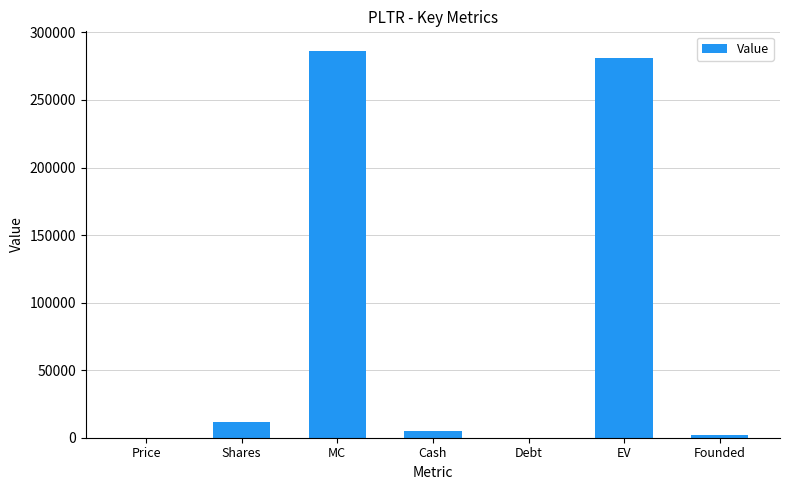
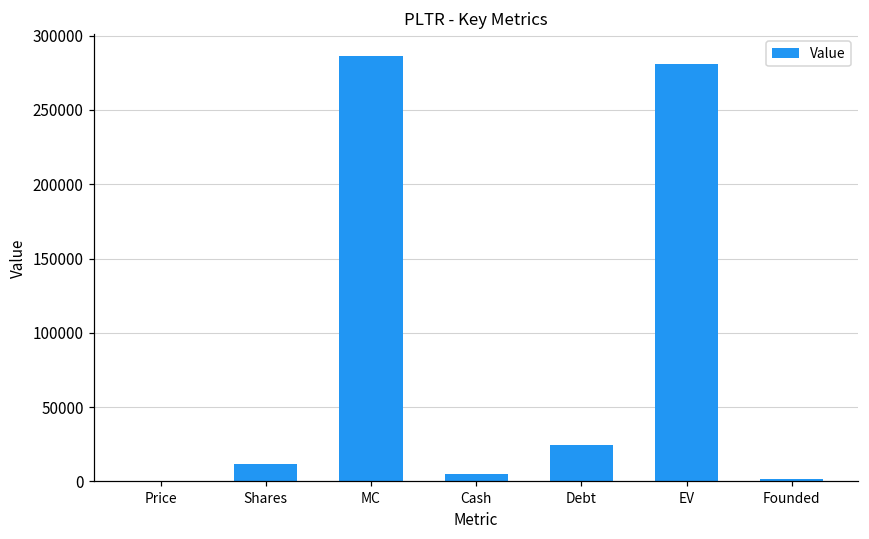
Debt: 0 -> 24000
